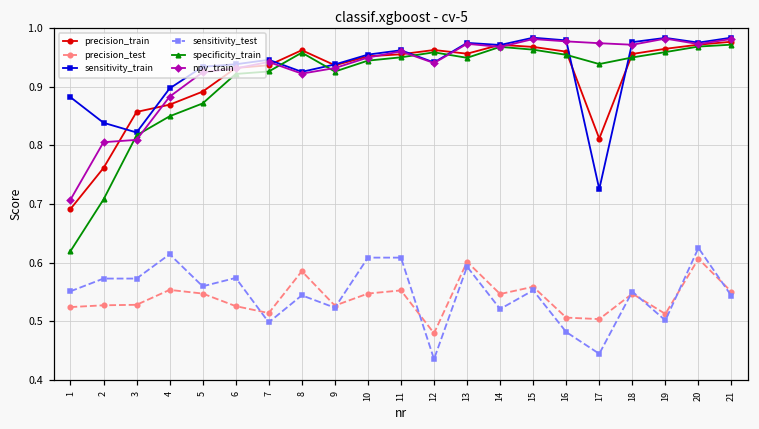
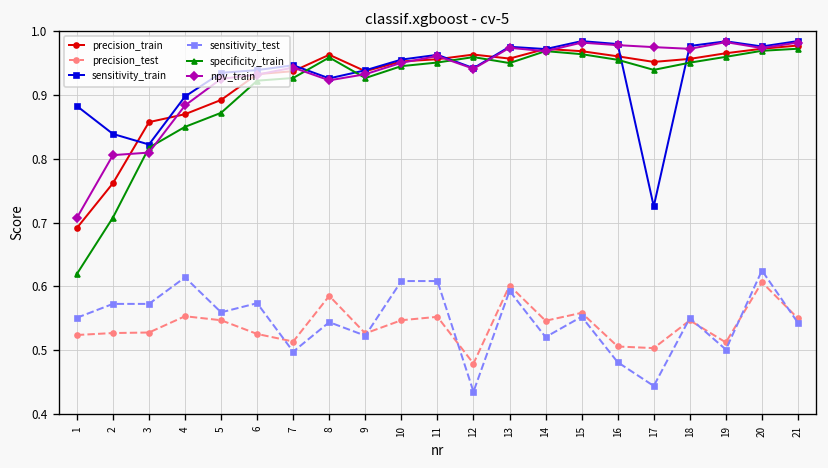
precision_train, 17: 0.81 -> 0.95
